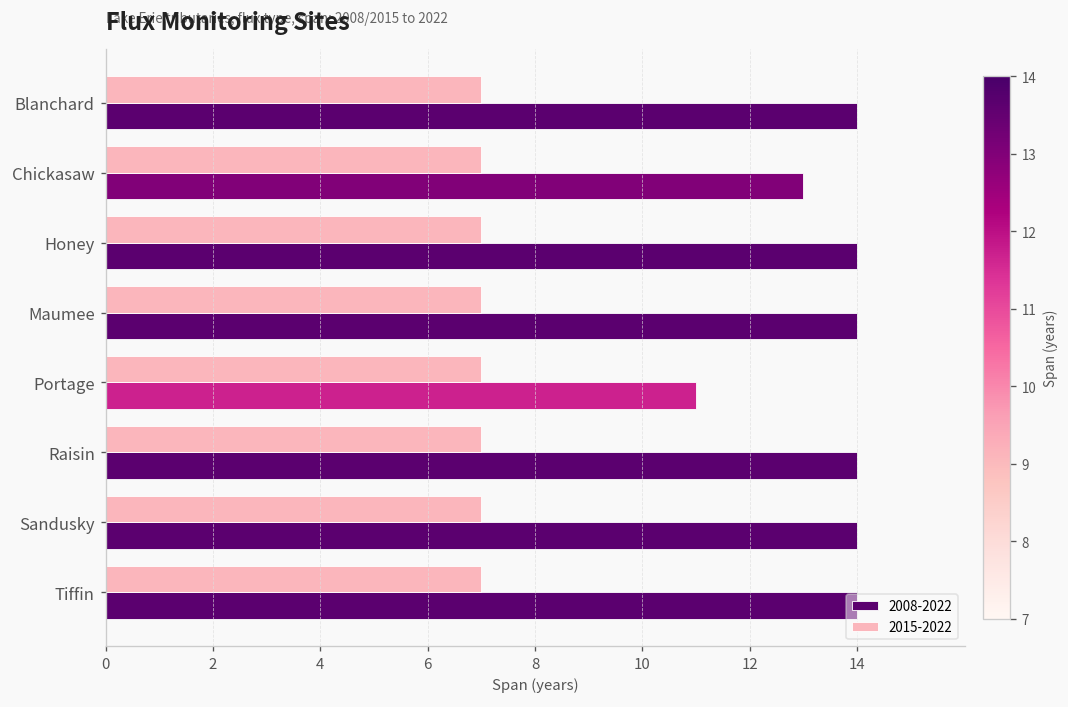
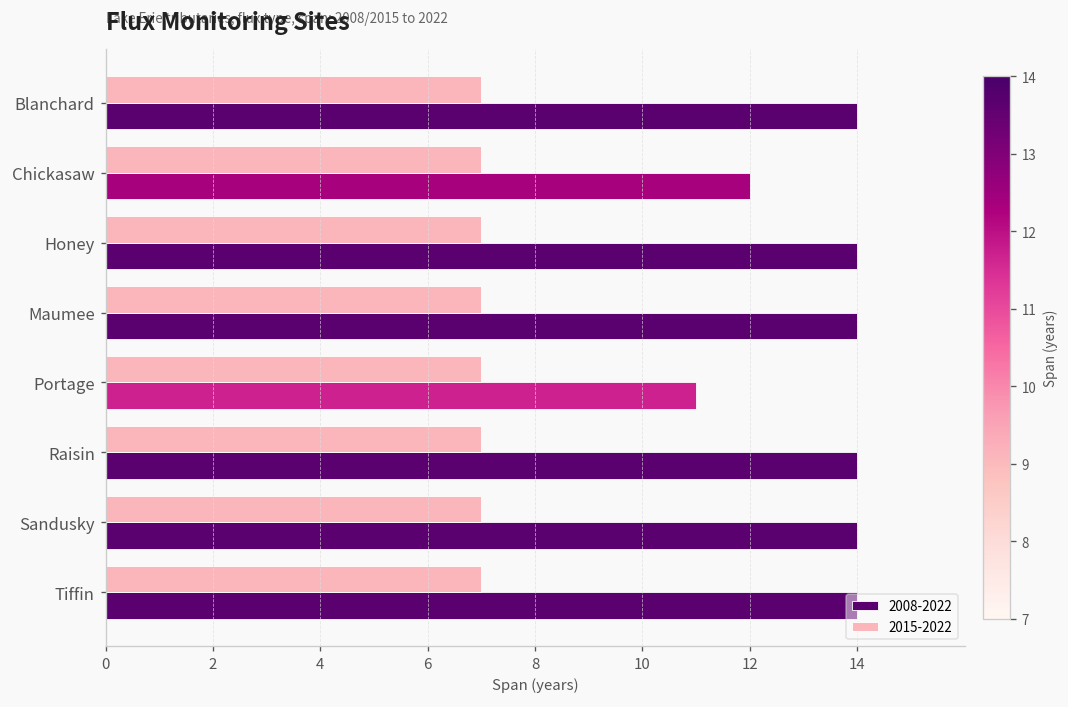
2008-2022, Chickasaw: 13.0 -> 12.0
